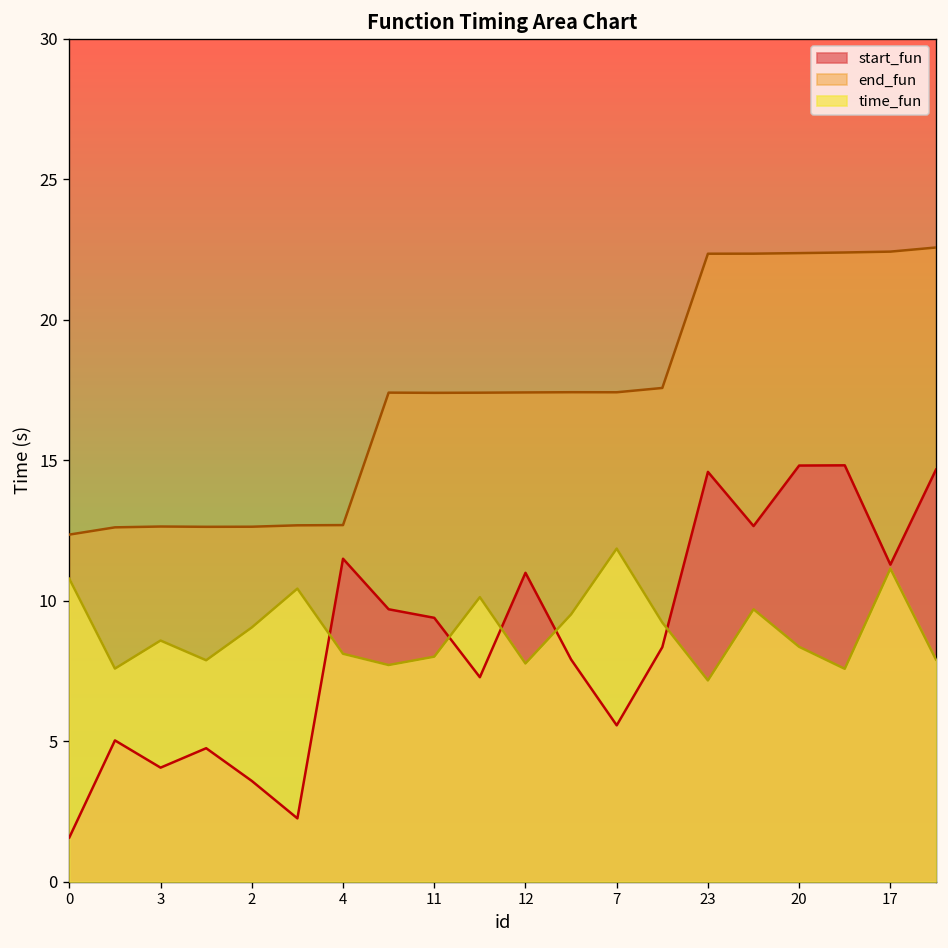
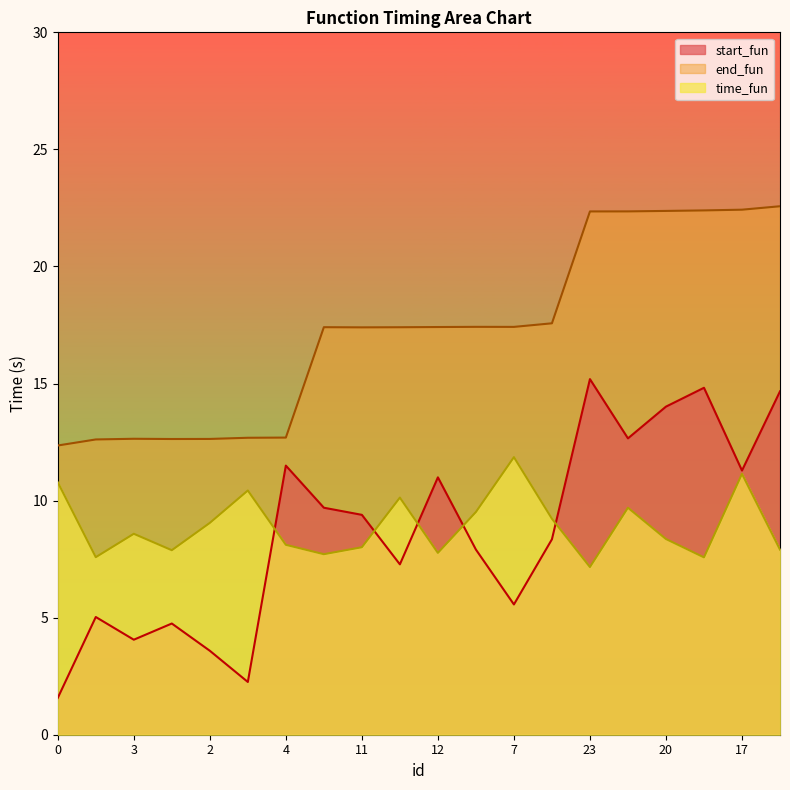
start_fun, 23: 14.6 -> 15.2
start_fun, 20: 14.8 -> 14.0
